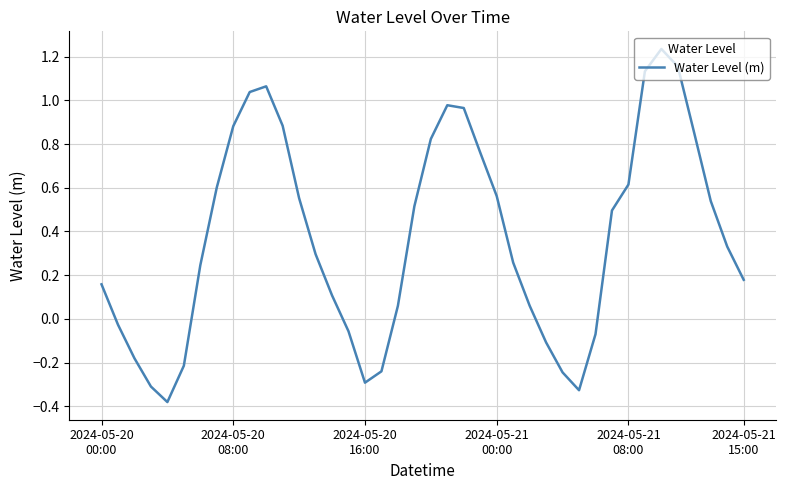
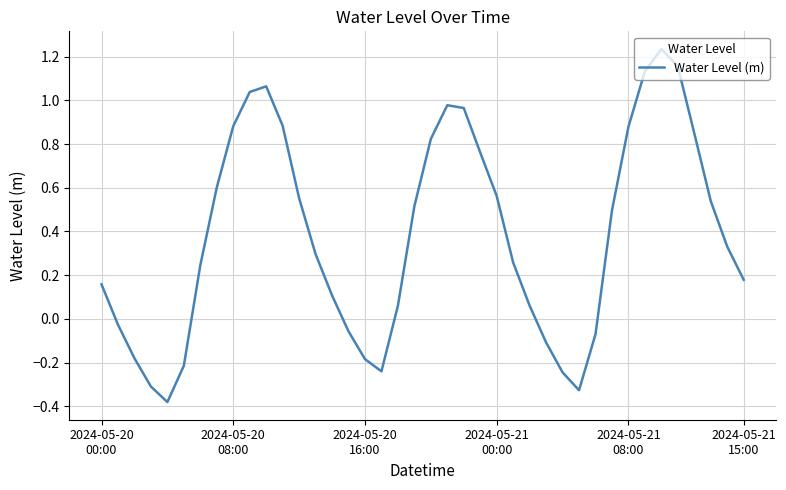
2024-05-20 16:00: -0.29 -> -0.18
2024-05-21 08:00: 0.61 -> 0.88
